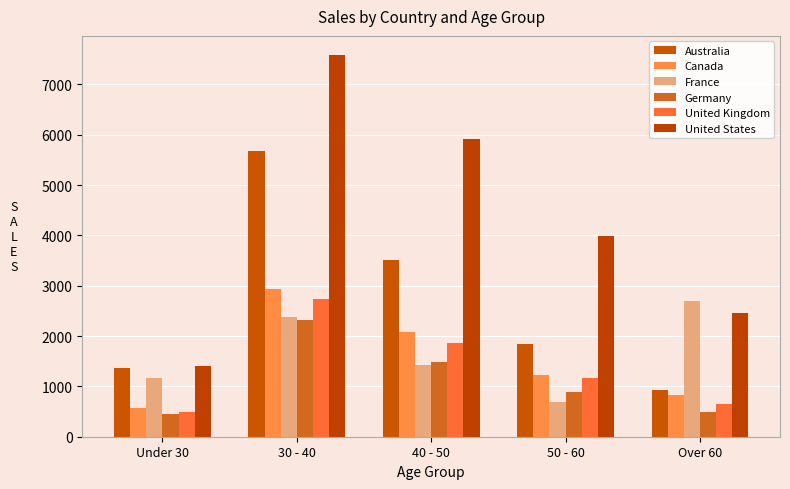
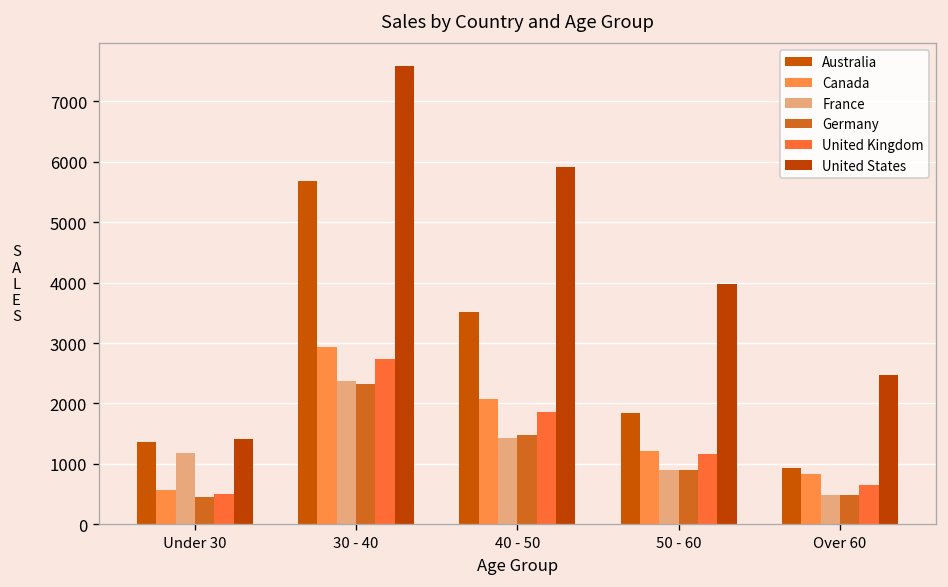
France, 50 - 60: 700 -> 900
France, Over 60: 2700 -> 500
